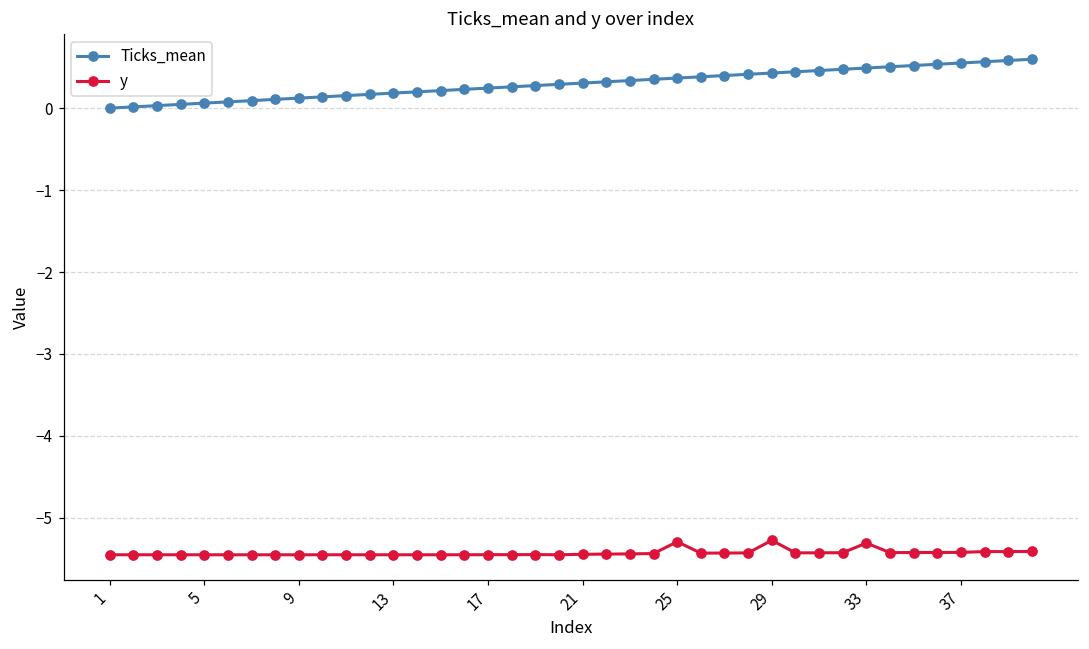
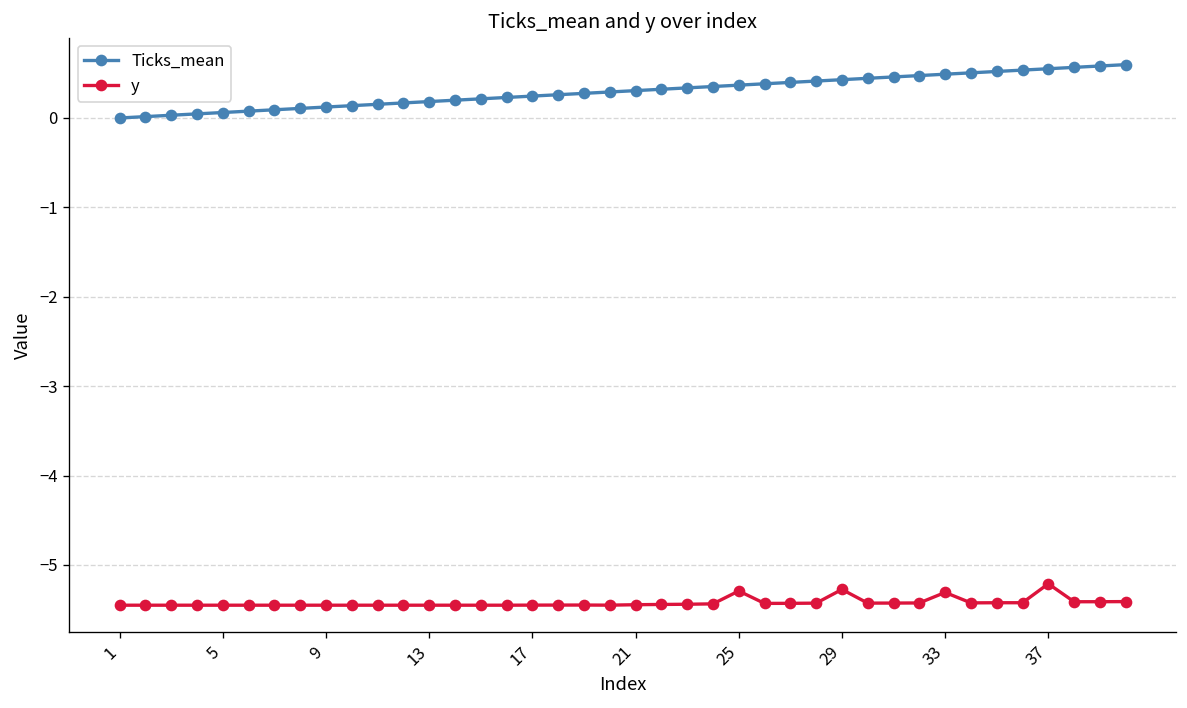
y, 37: -5.4 -> -5.2
